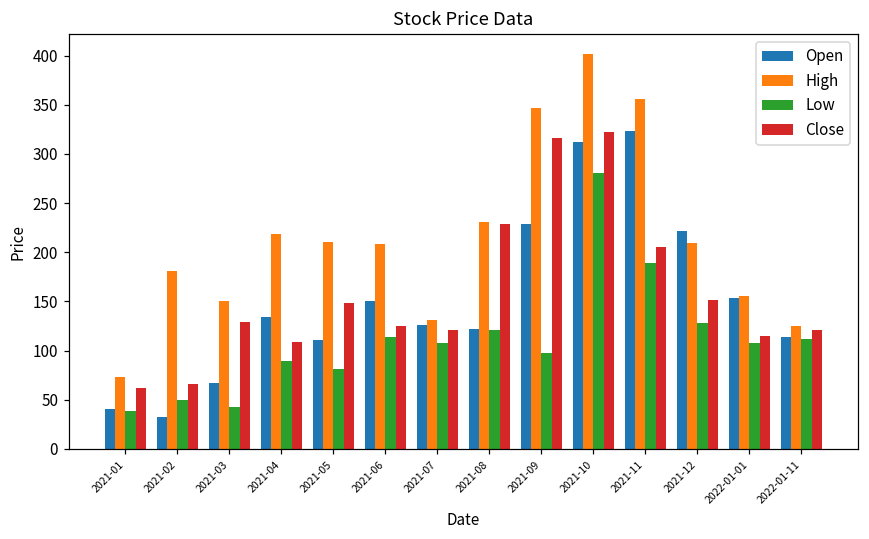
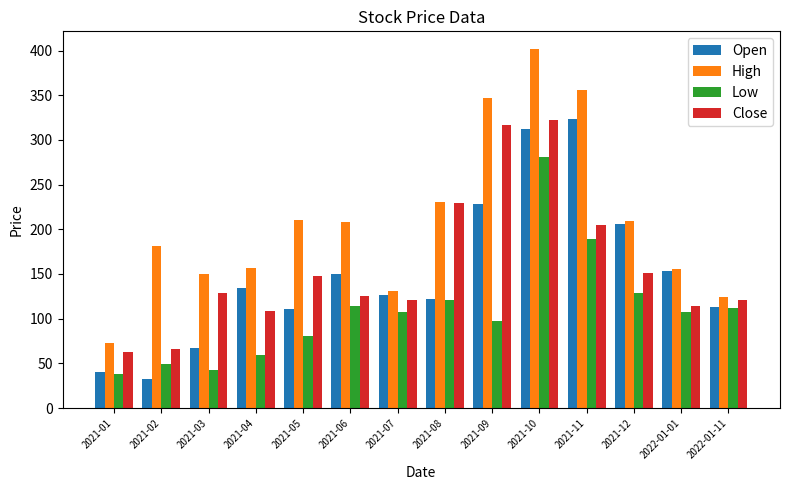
High, 2021-04: 220 -> 160
Low, 2021-04: 90 -> 60
Open, 2021-12: 220 -> 210
